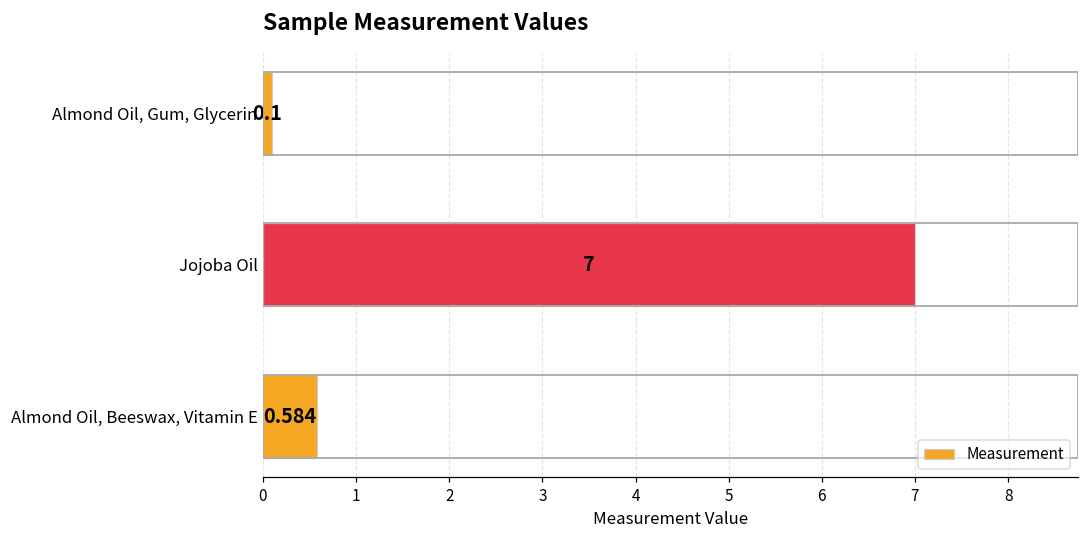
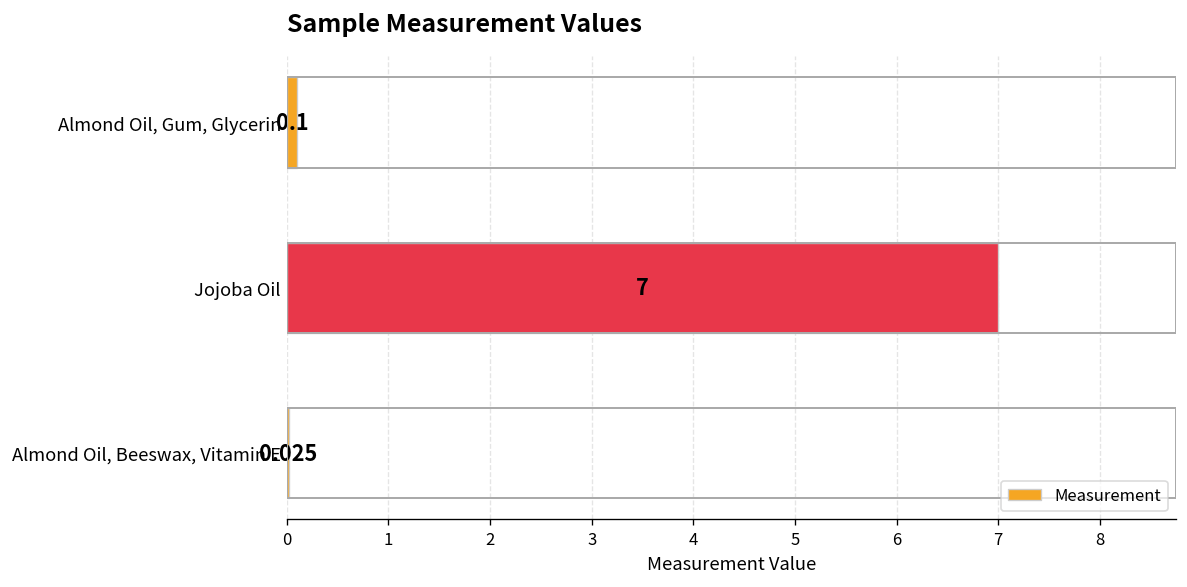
Almond Oil, Beeswax, Vitamin E: 0.584 -> 0.025
